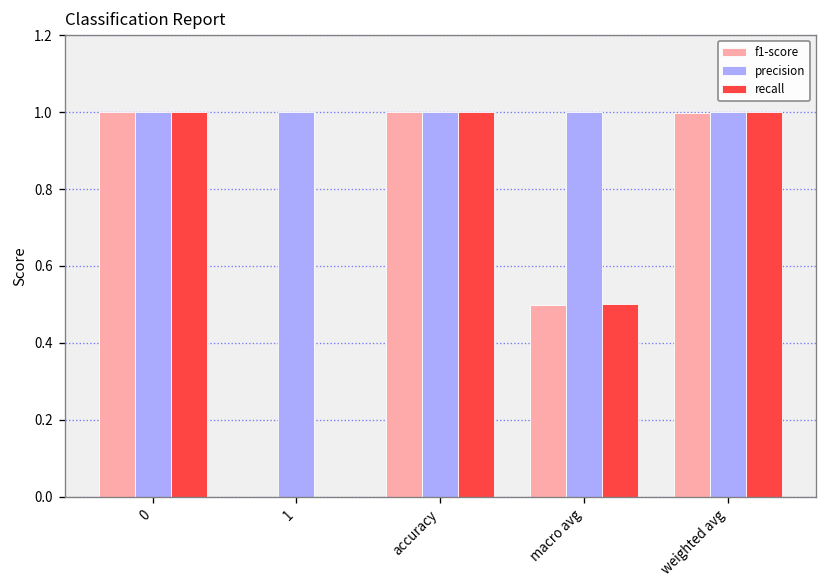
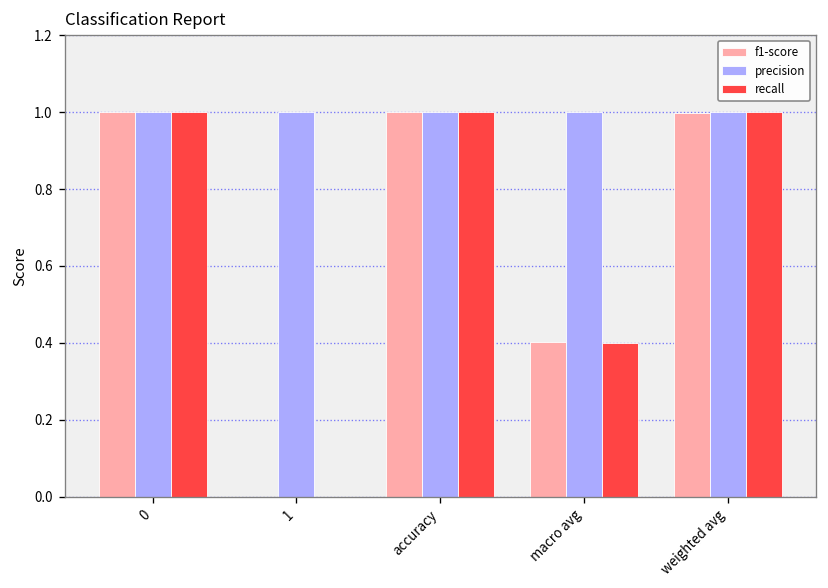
f1-score, macro avg: 0.50 -> 0.40
recall, macro avg: 0.5 -> 0.4
